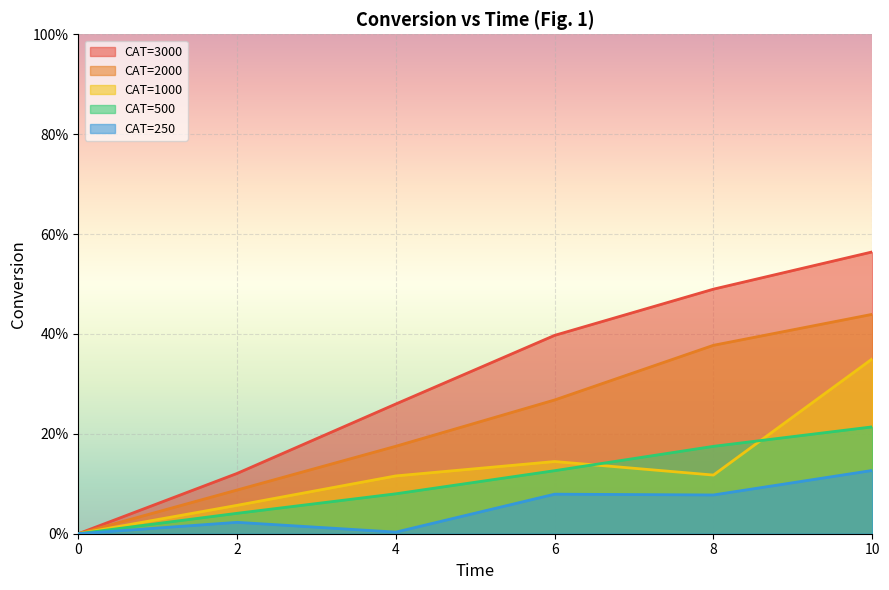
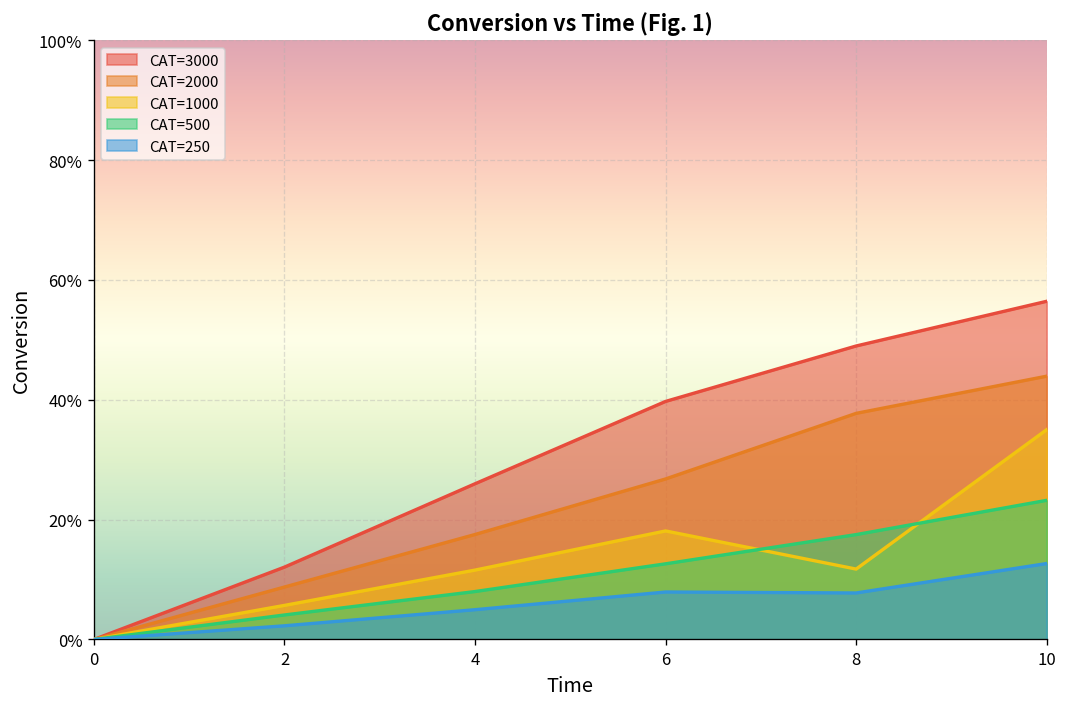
CAT=250, 4: 0% -> 5%
CAT=1000, 6: 14% -> 18%
CAT=500, 10: 21% -> 23%
